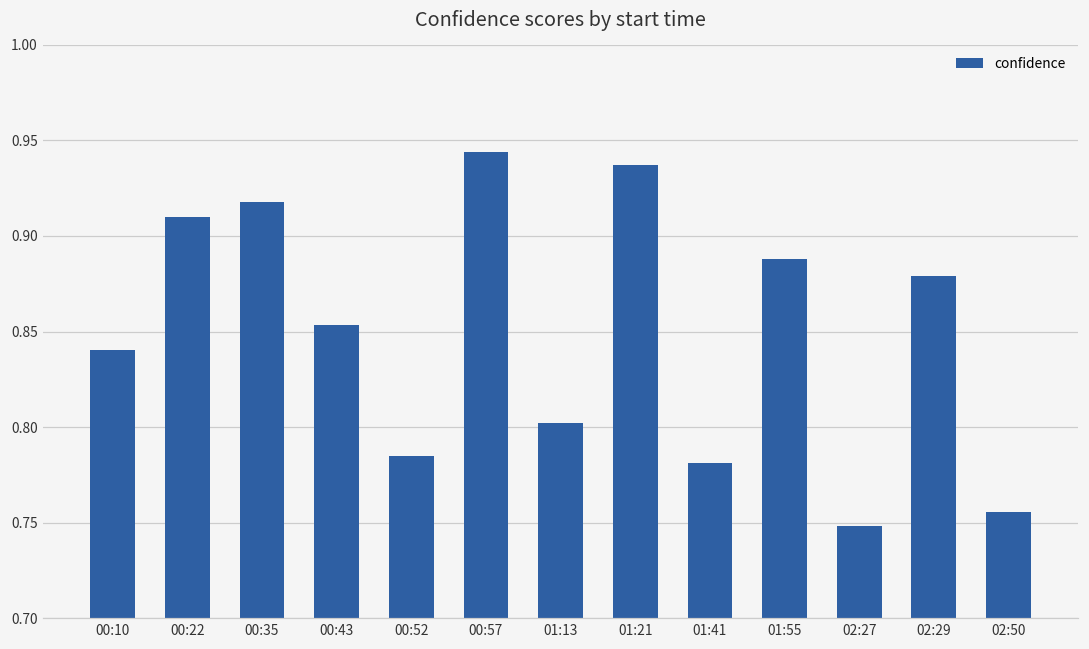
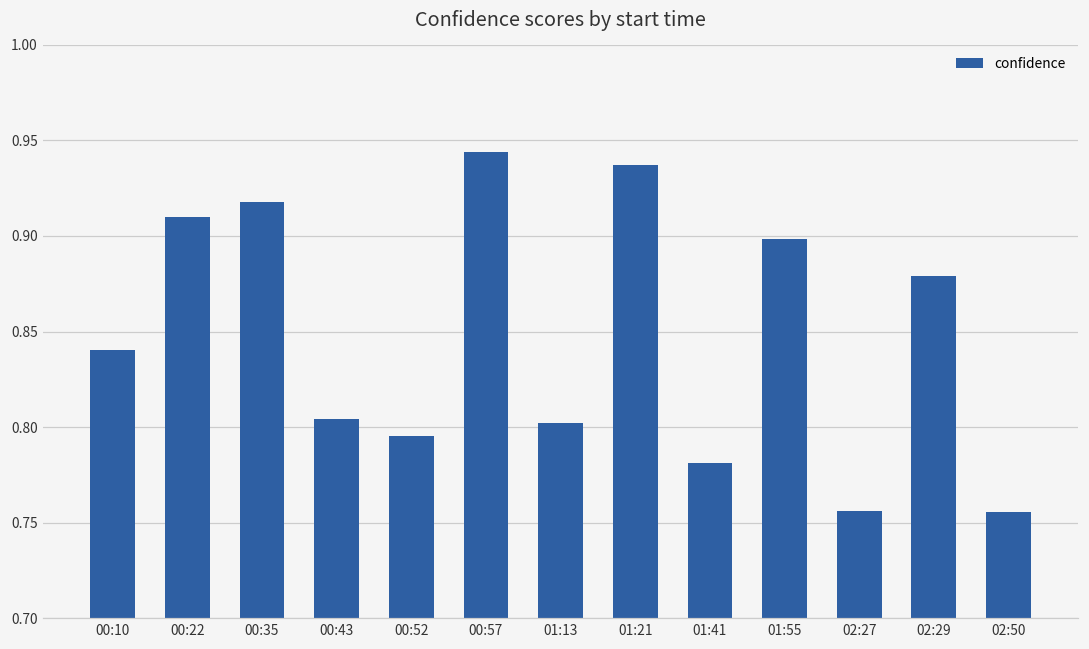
00:43: 0.854 -> 0.804
00:52: 0.785 -> 0.796
01:55: 0.888 -> 0.898
02:27: 0.748 -> 0.756
